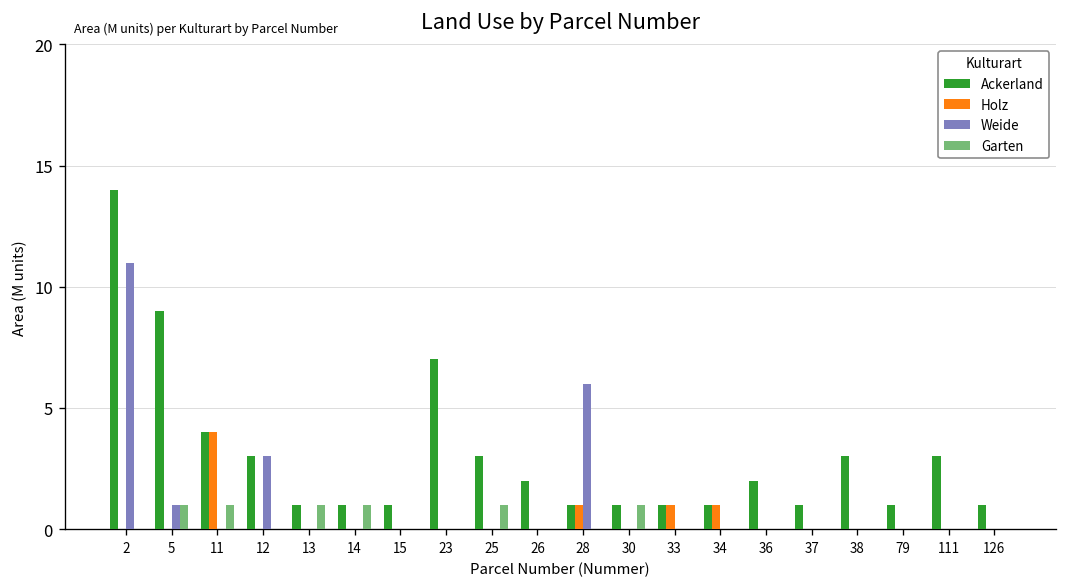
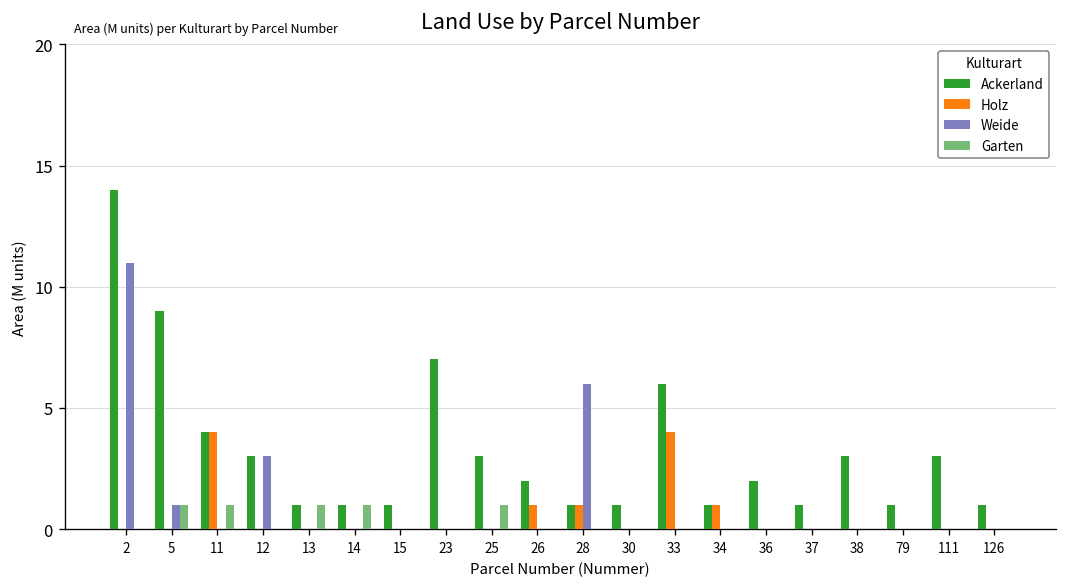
Holz, 26: 0 -> 1
Garten, 30: 1 -> 0
Ackerland, 33: 1 -> 6
Holz, 33: 1 -> 4
